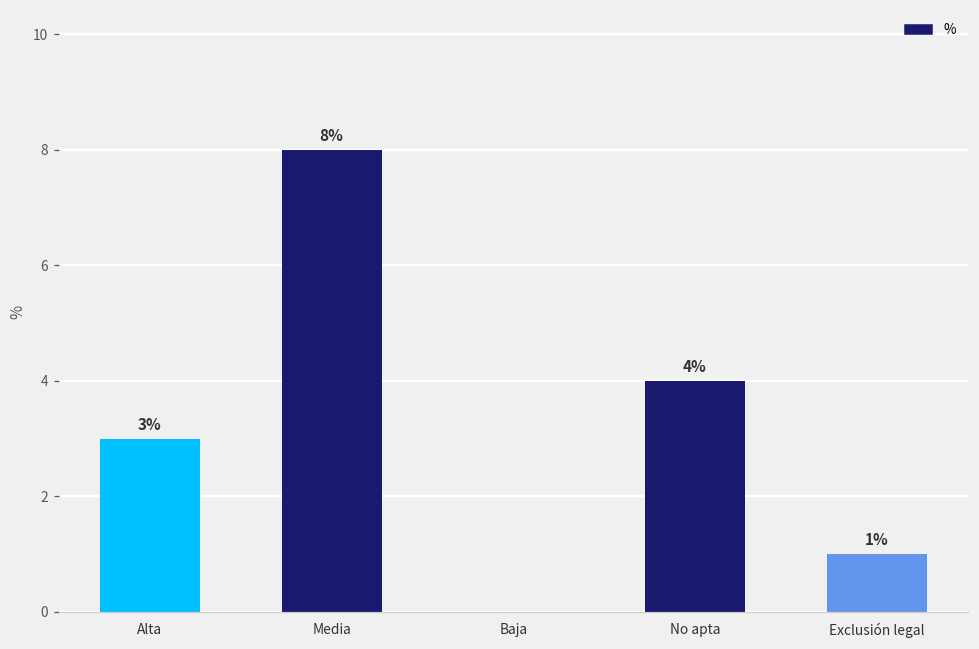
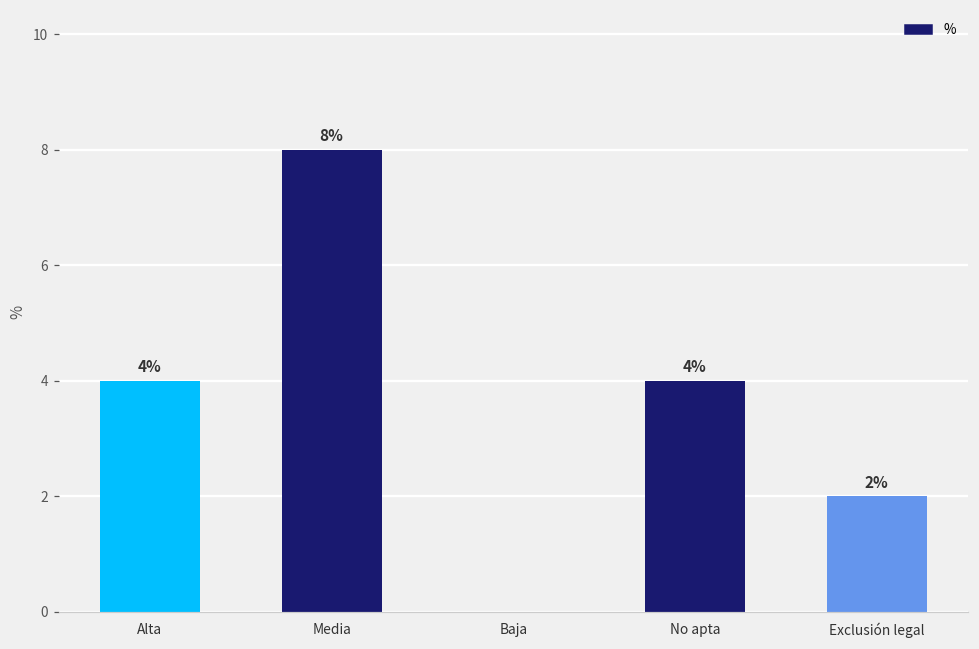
Alta: 3% -> 4%
Exclusión legal: 1% -> 2%
